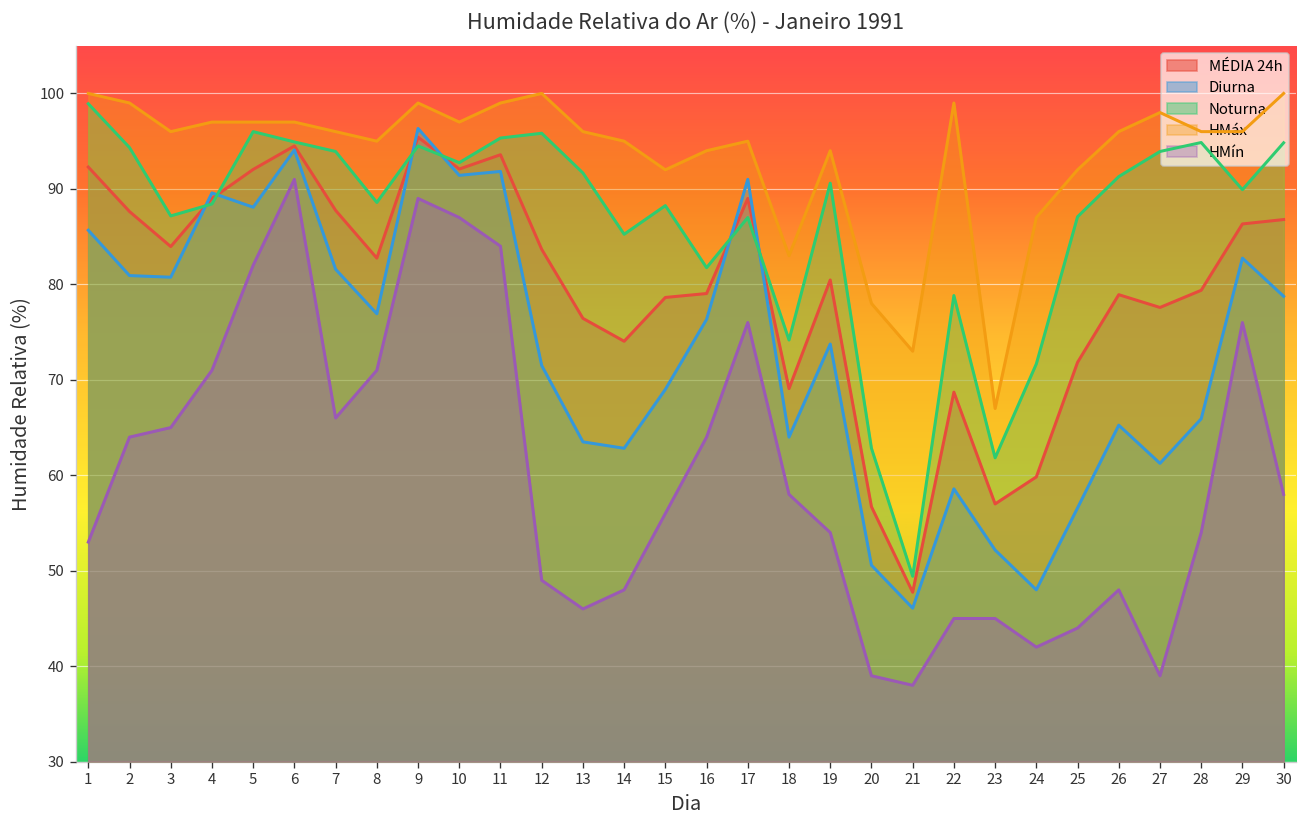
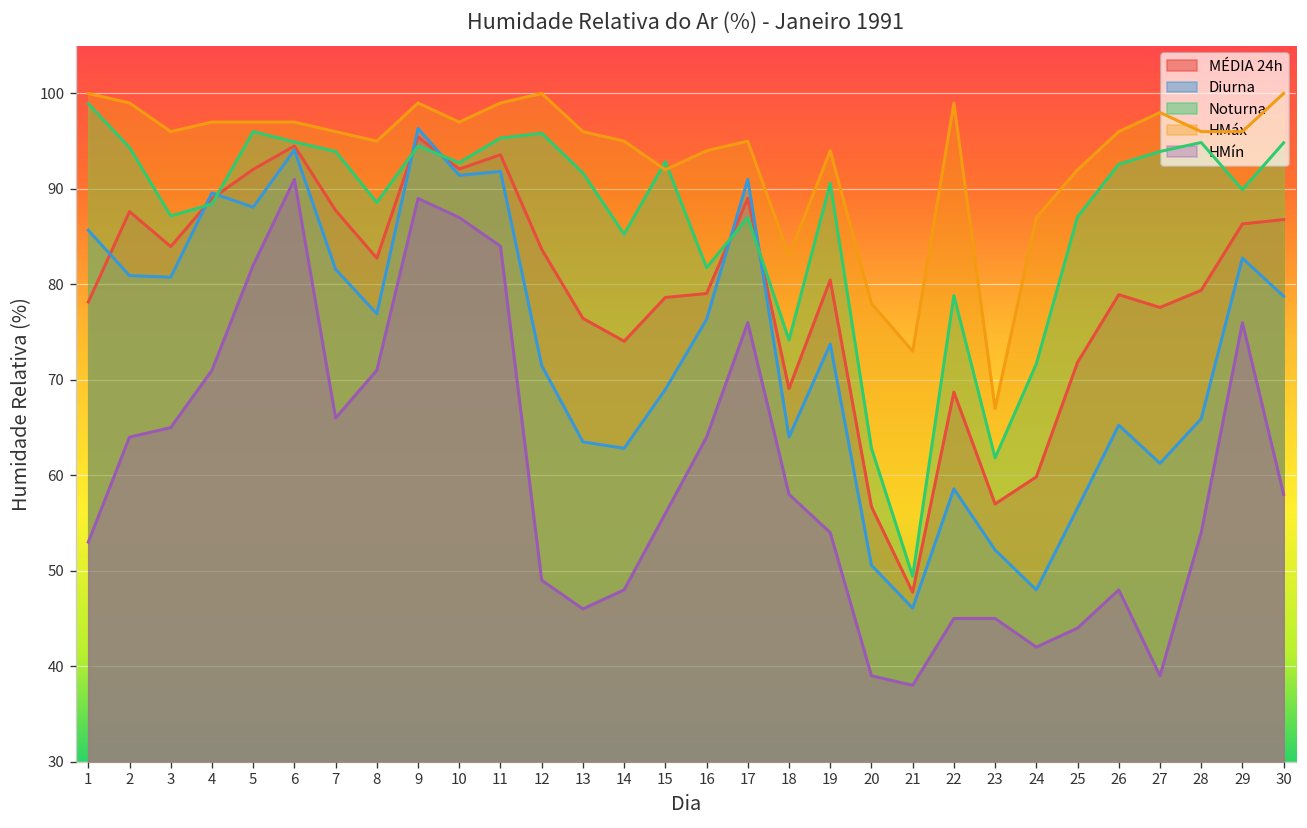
MÉDIA 24h, 1: 92 -> 78
Noturna, 15: 88 -> 93
Noturna, 26: 91 -> 93
